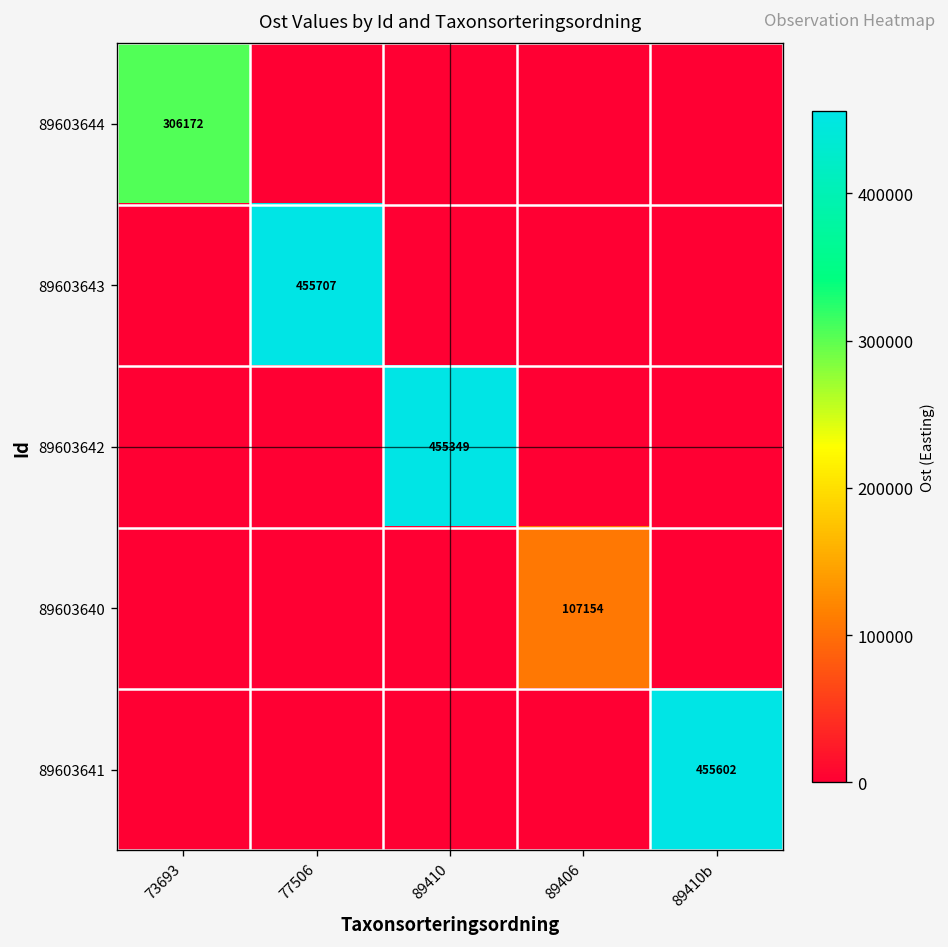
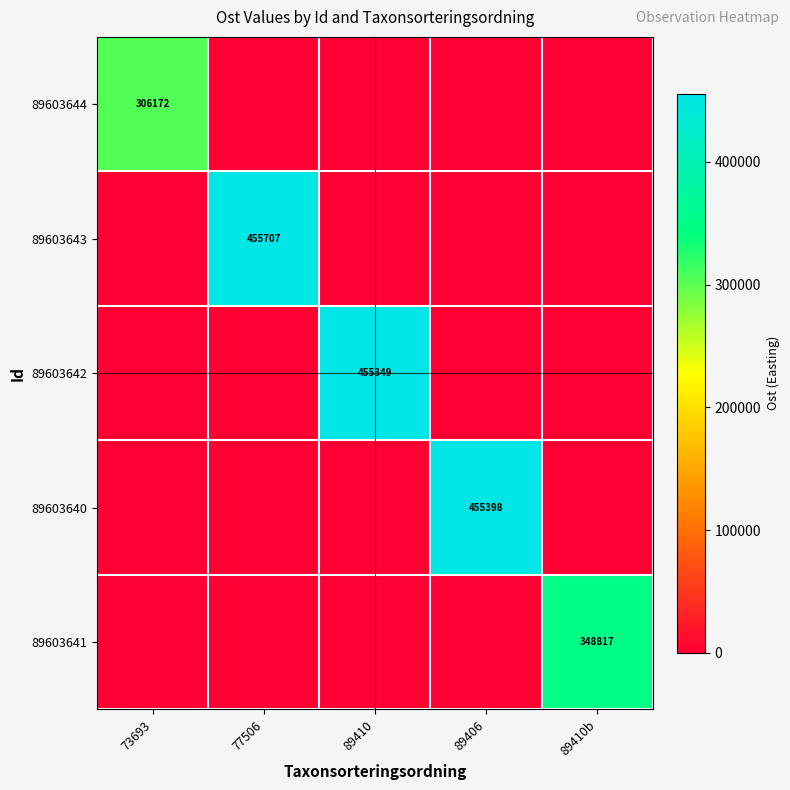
89603640, 89406: 107154 -> 455398
89603641, 89410b: 455602 -> 348817
